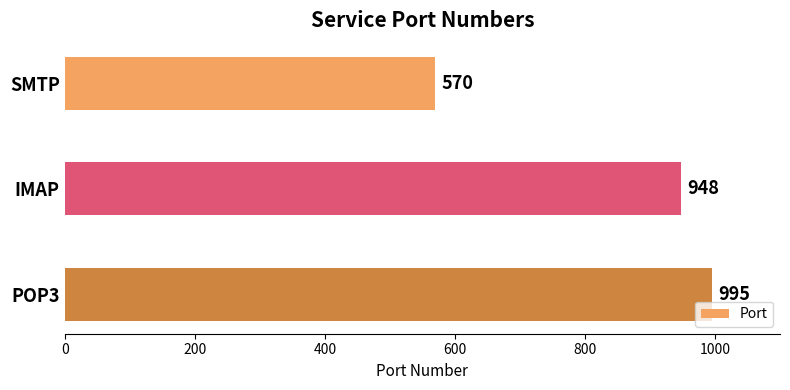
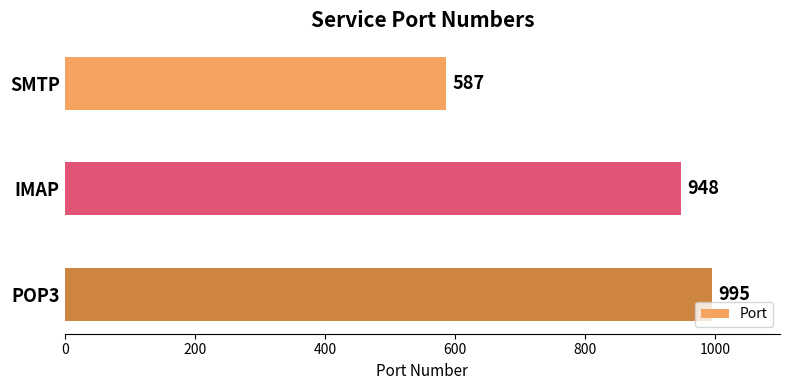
SMTP: 570 -> 587
